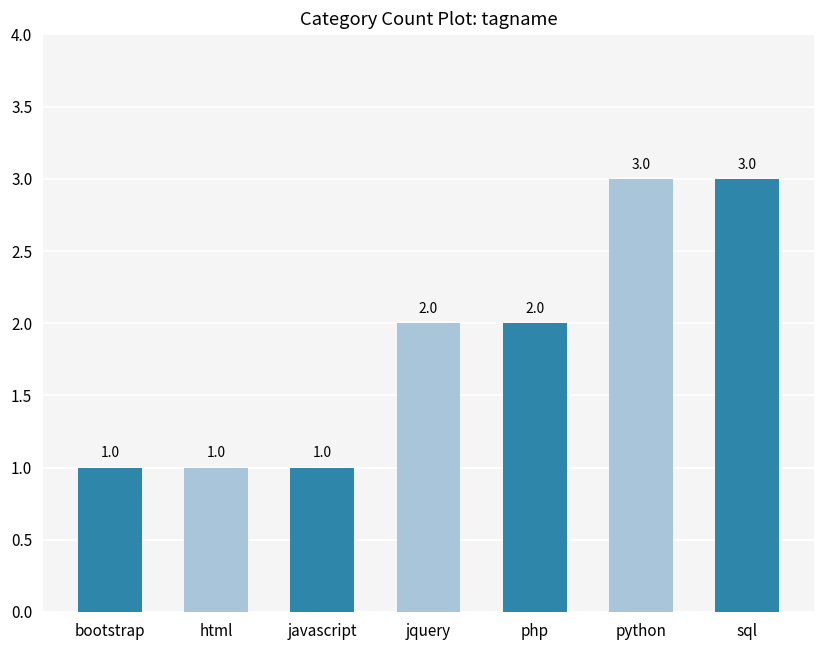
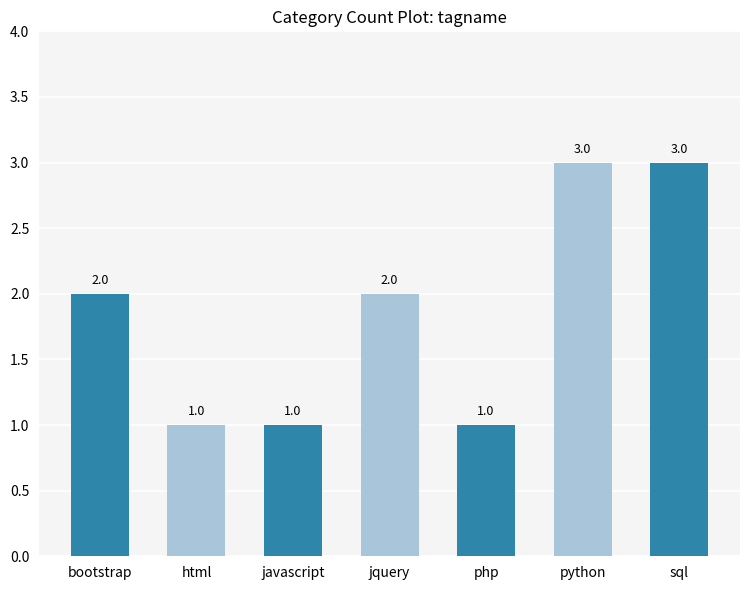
bootstrap: 1.0 -> 2.0
php: 2.0 -> 1.0
